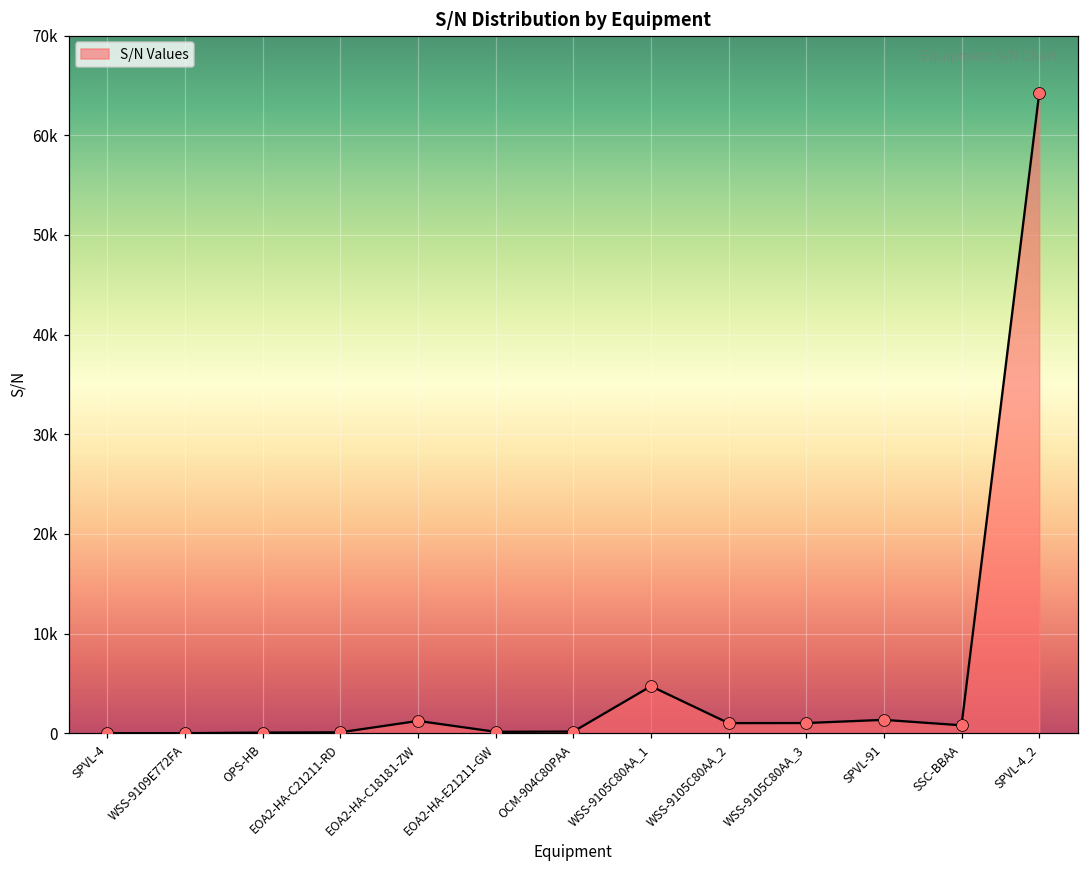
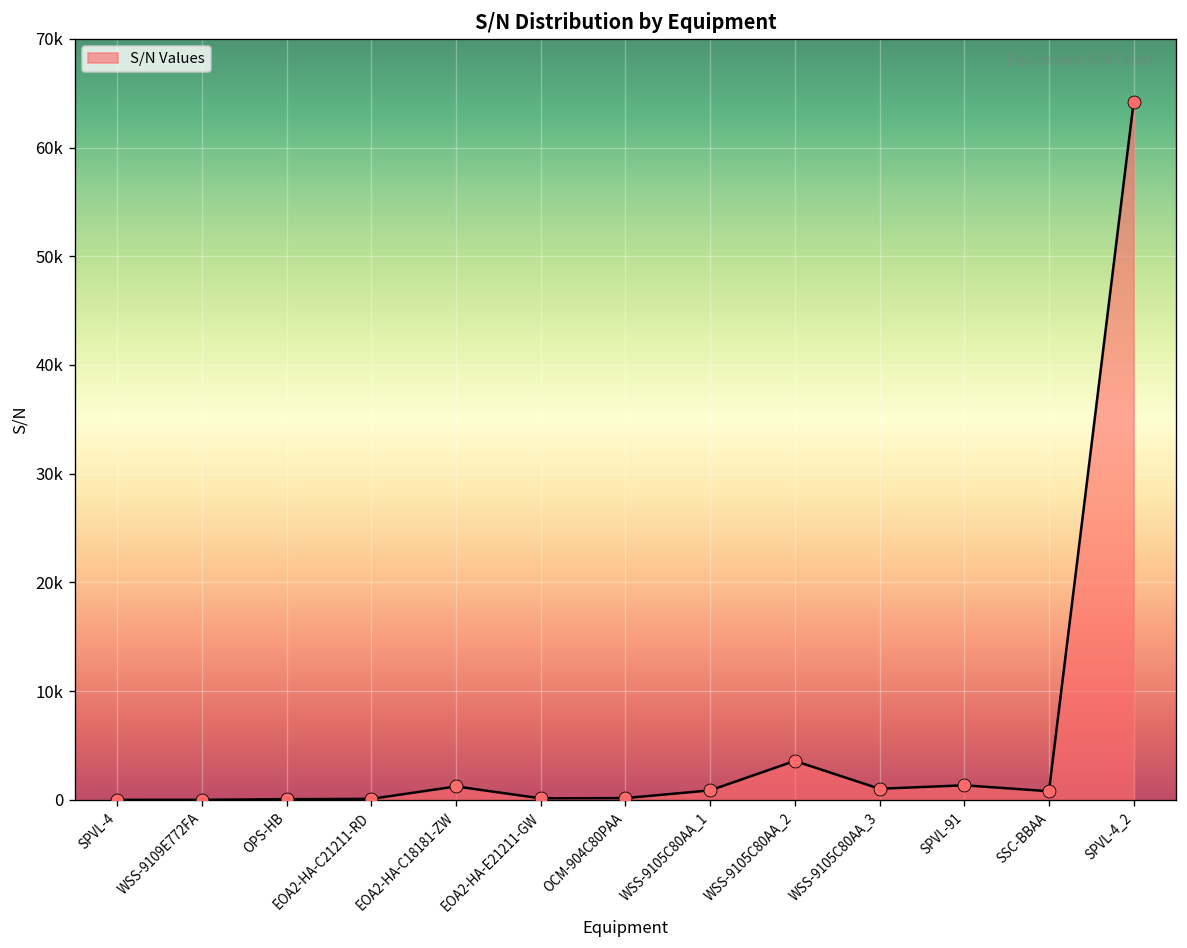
WSS-9105C80AA_1: 5000 -> 1000
WSS-9105C80AA_2: 1000 -> 4000
